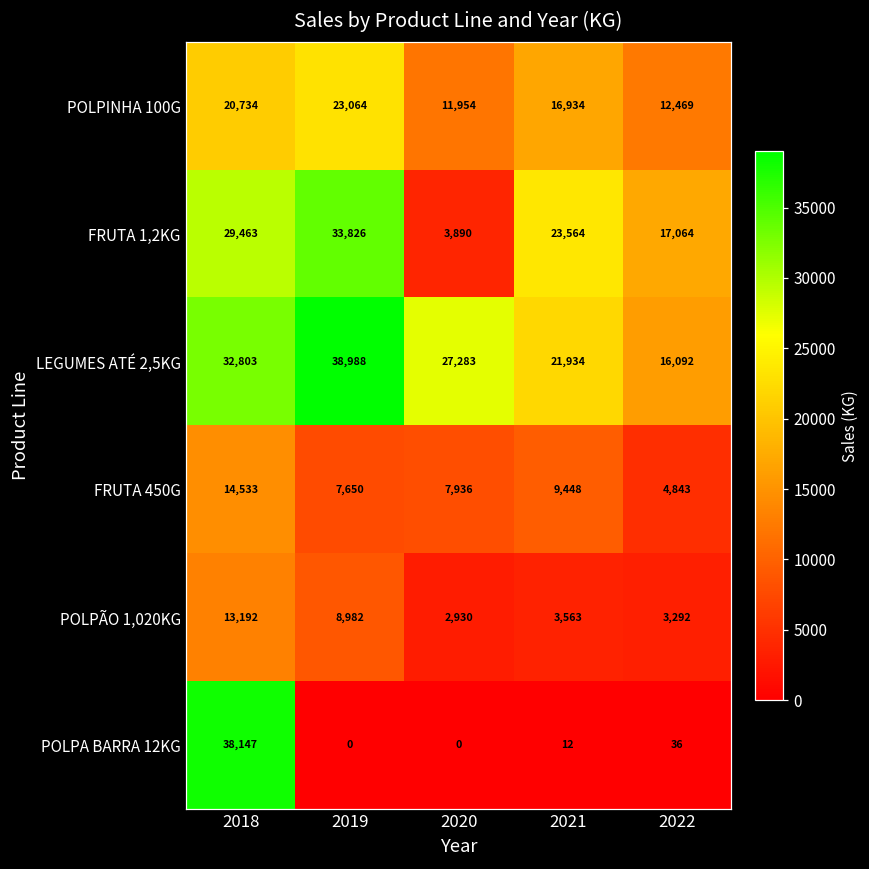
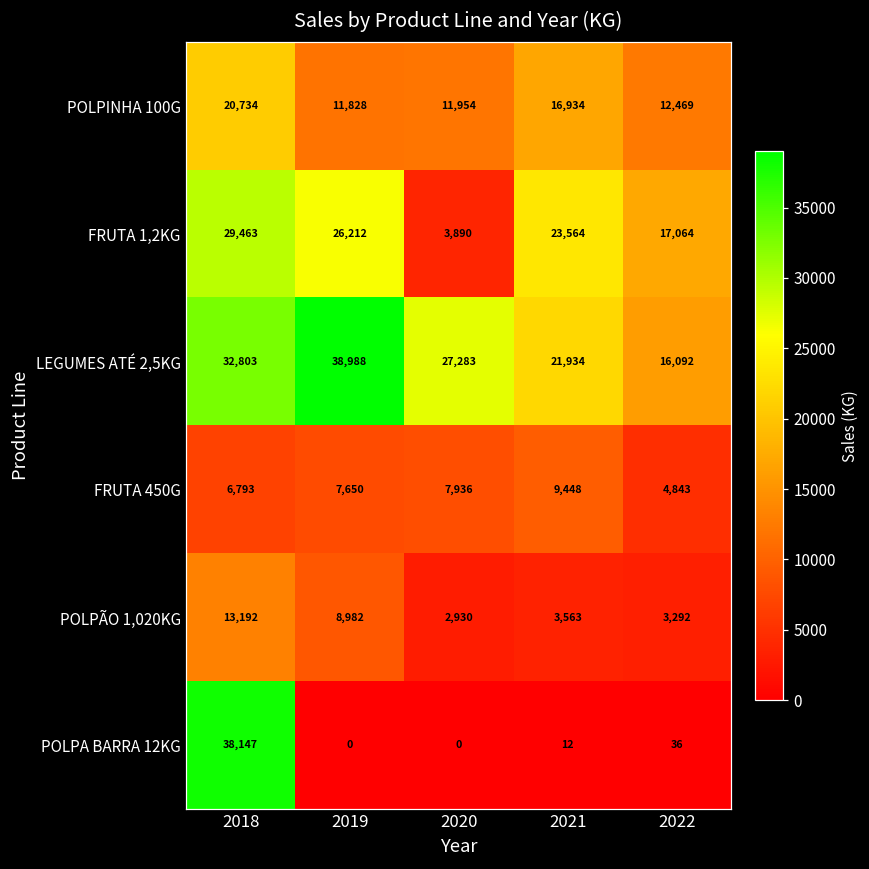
POLPINHA 100G, 2019: 23,064 -> 11,828
FRUTA 1,2KG, 2019: 33,826 -> 26,212
FRUTA 450G, 2018: 14,533 -> 6,793
